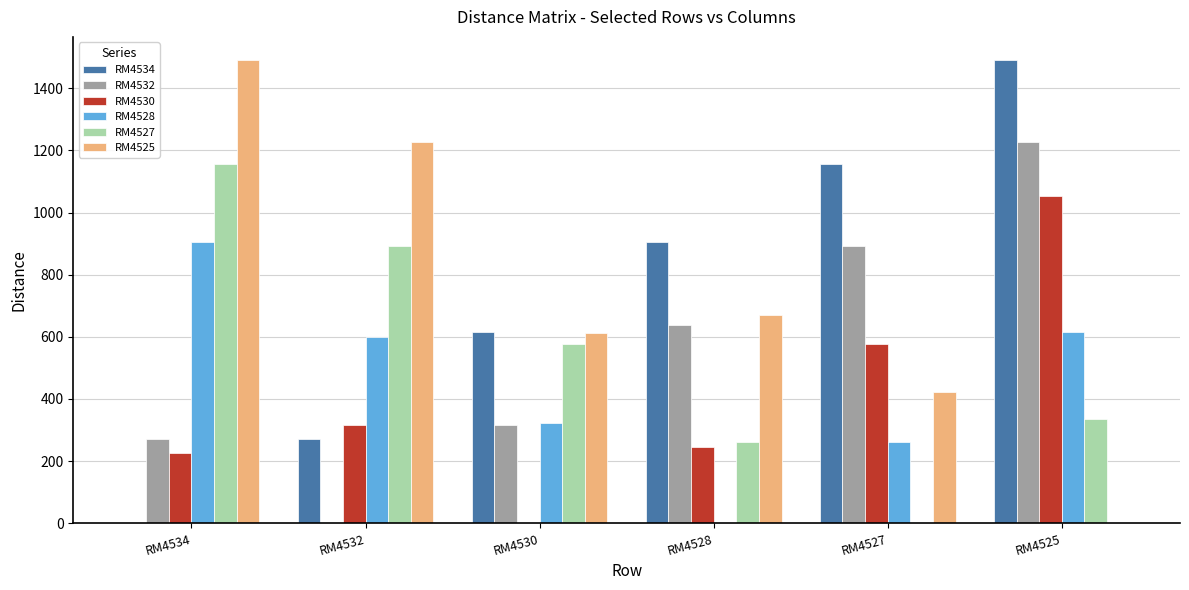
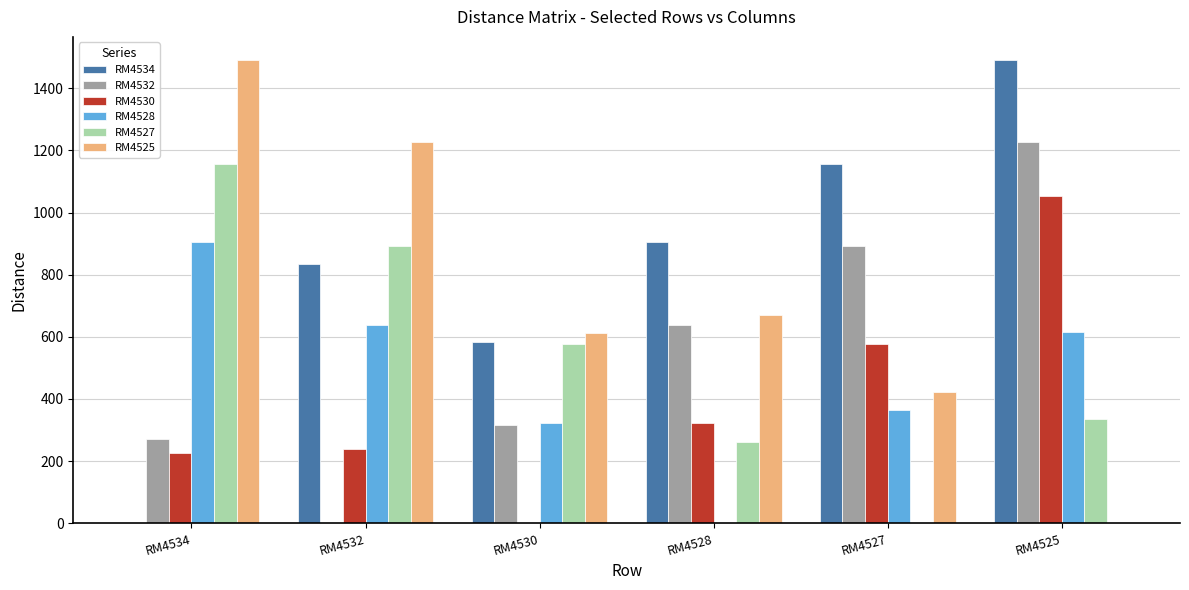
RM4534, RM4532: 270 -> 830
RM4530, RM4532: 320 -> 240
RM4528, RM4532: 600 -> 640
RM4534, RM4530: 620 -> 580
RM4530, RM4528: 240 -> 320
RM4528, RM4527: 260 -> 360
